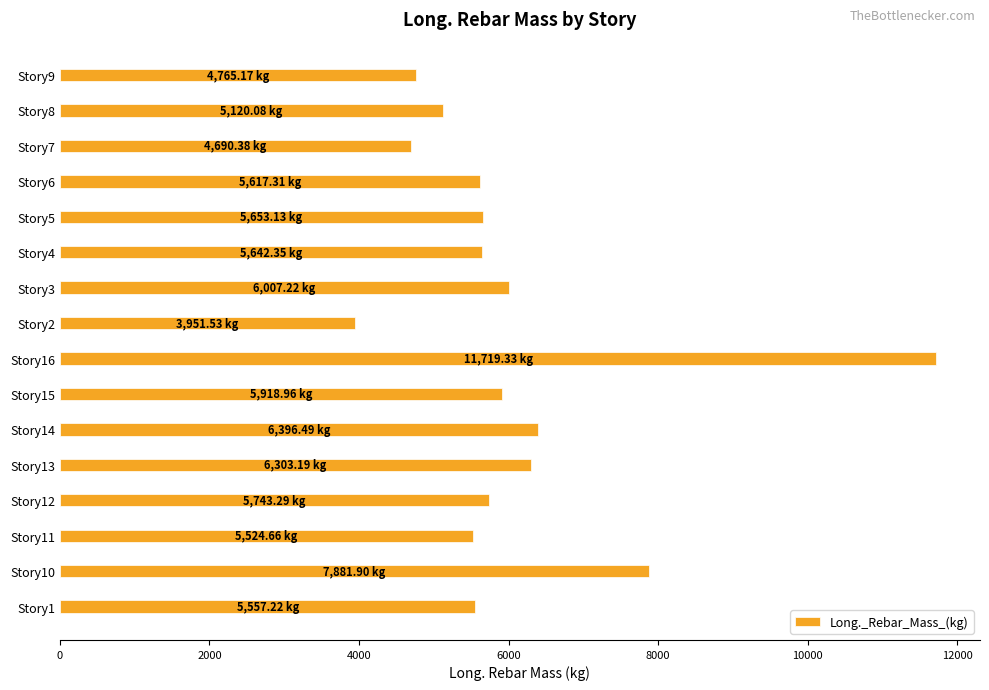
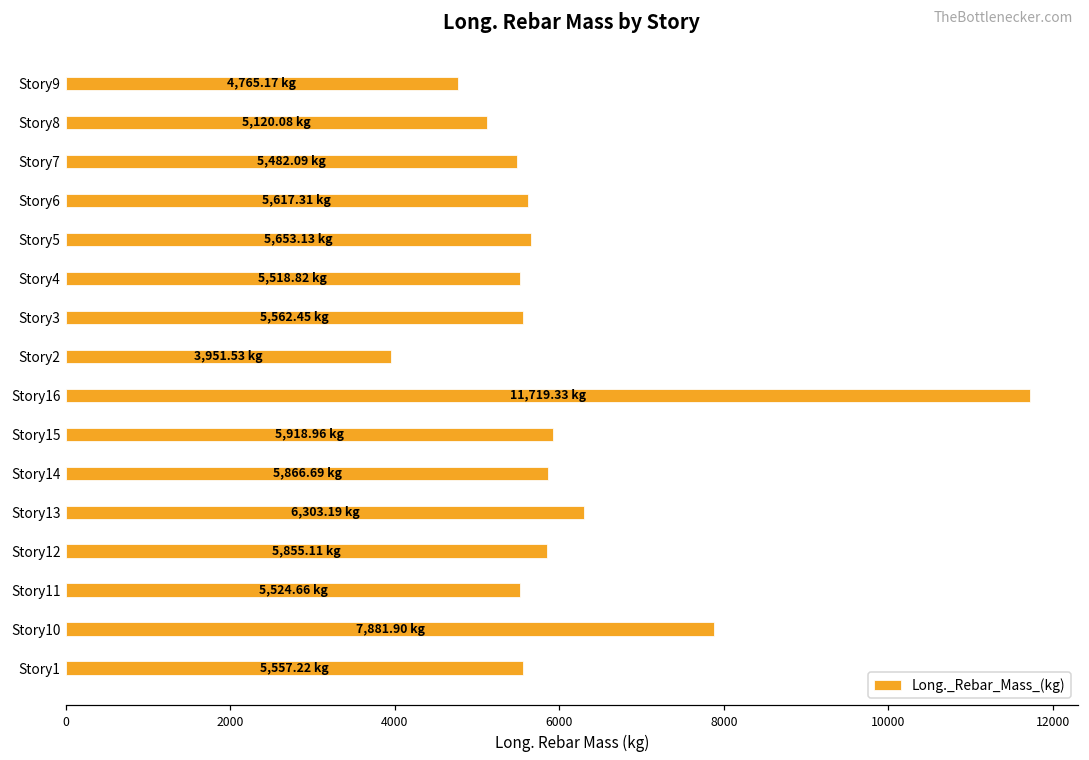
Story7: 4,690.38 -> 5,482.09
Story4: 5,642.35 -> 5,518.82
Story3: 6,007.22 -> 5,562.45
Story14: 6,396.49 -> 5,866.69
Story12: 5,743.29 -> 5,855.11
